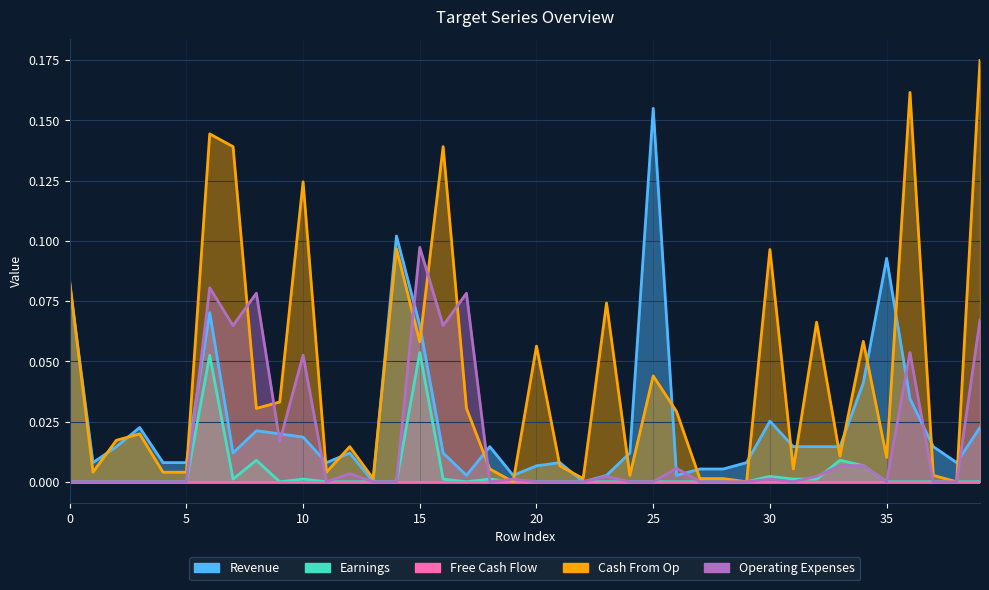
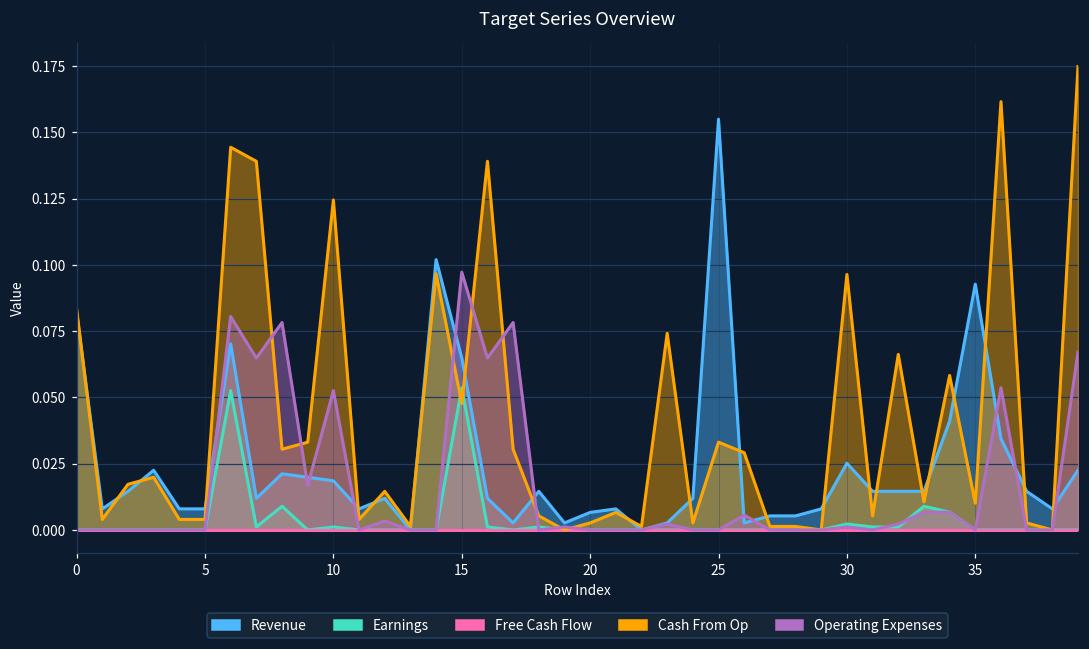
Cash From Op, 15: 0.058 -> 0.048
Cash From Op, 20: 0.056 -> 0.003
Cash From Op, 25: 0.044 -> 0.033
